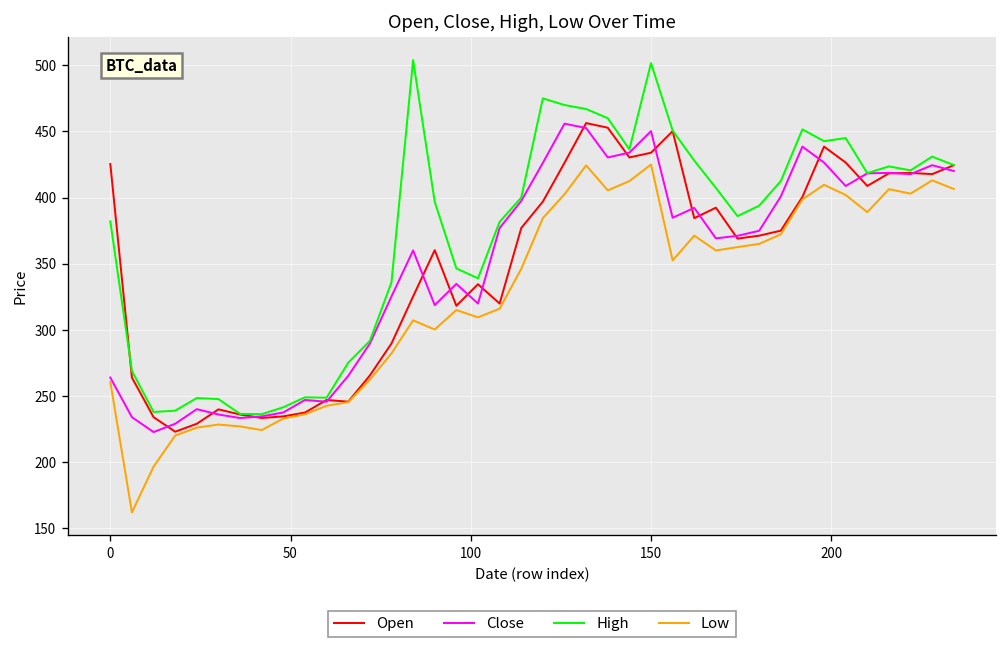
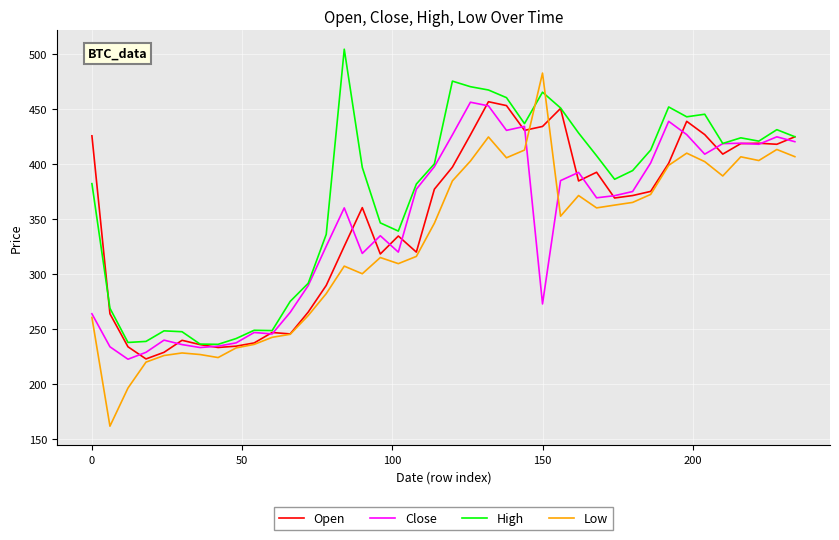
Close, 150: 450 -> 273
High, 150: 502 -> 465
Low, 150: 425 -> 482
